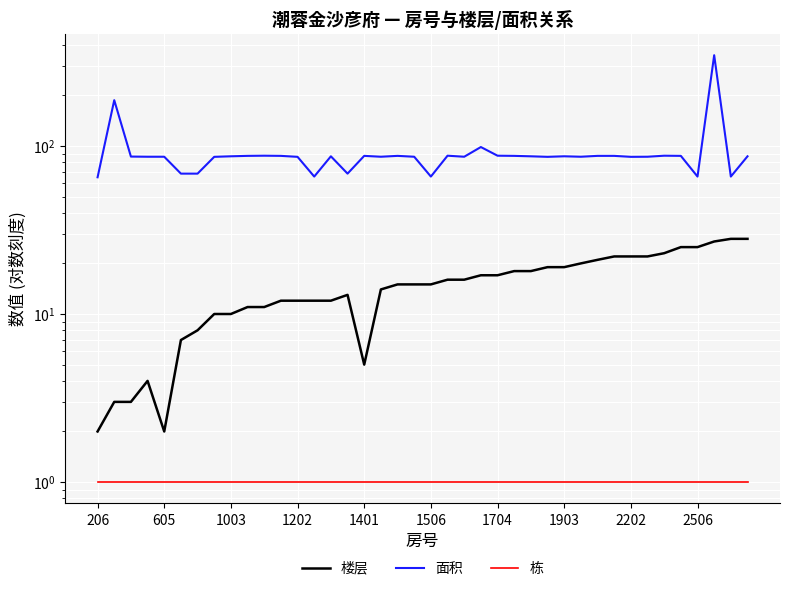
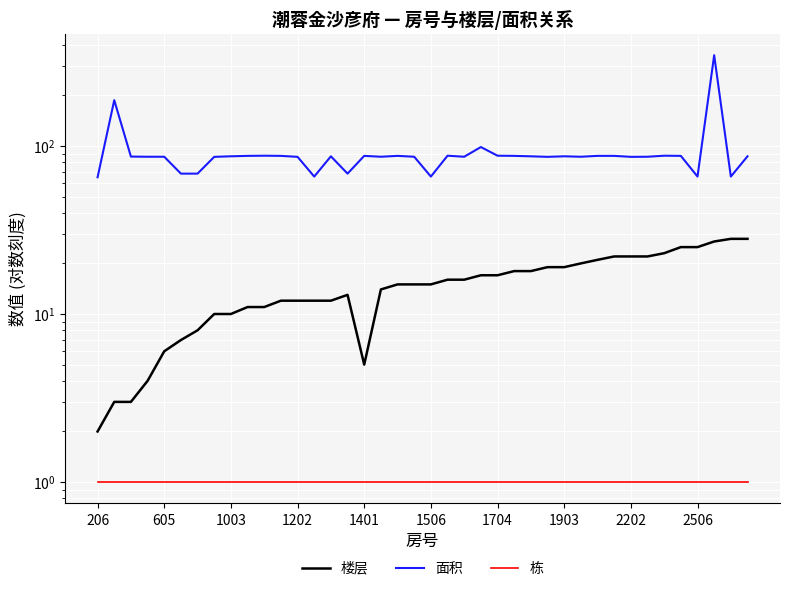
楼层, 605: 2 -> 6
